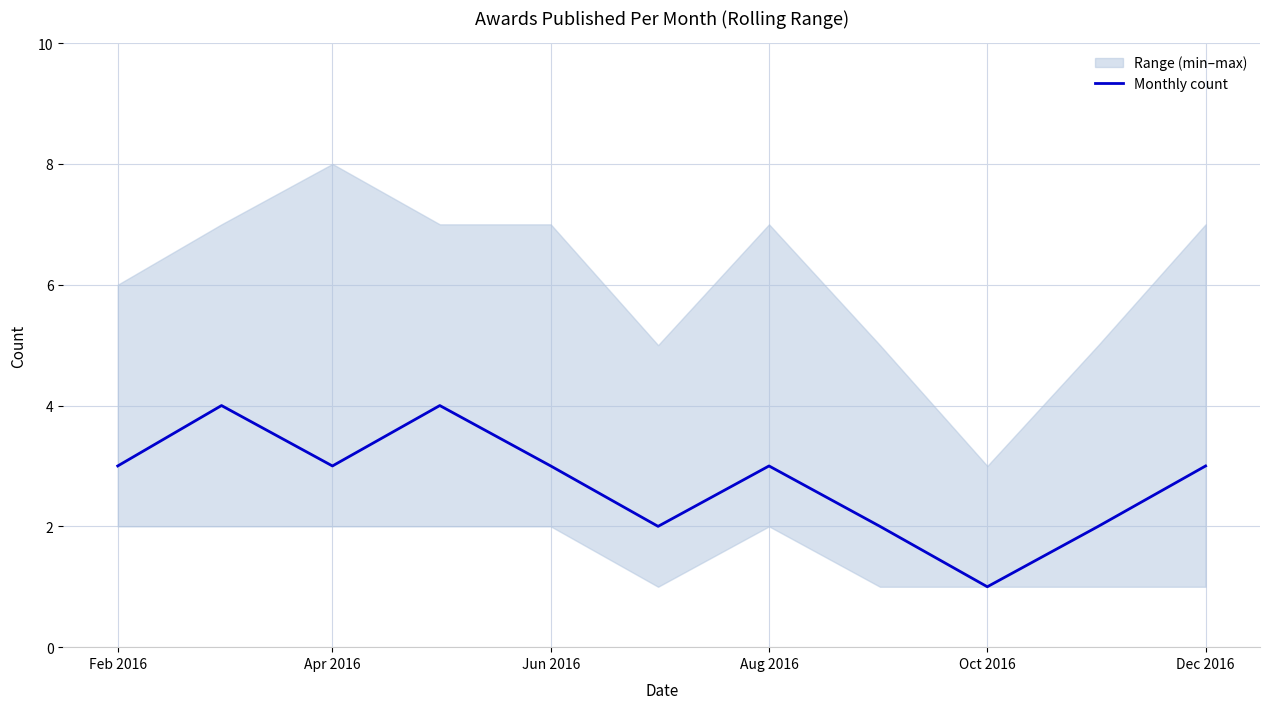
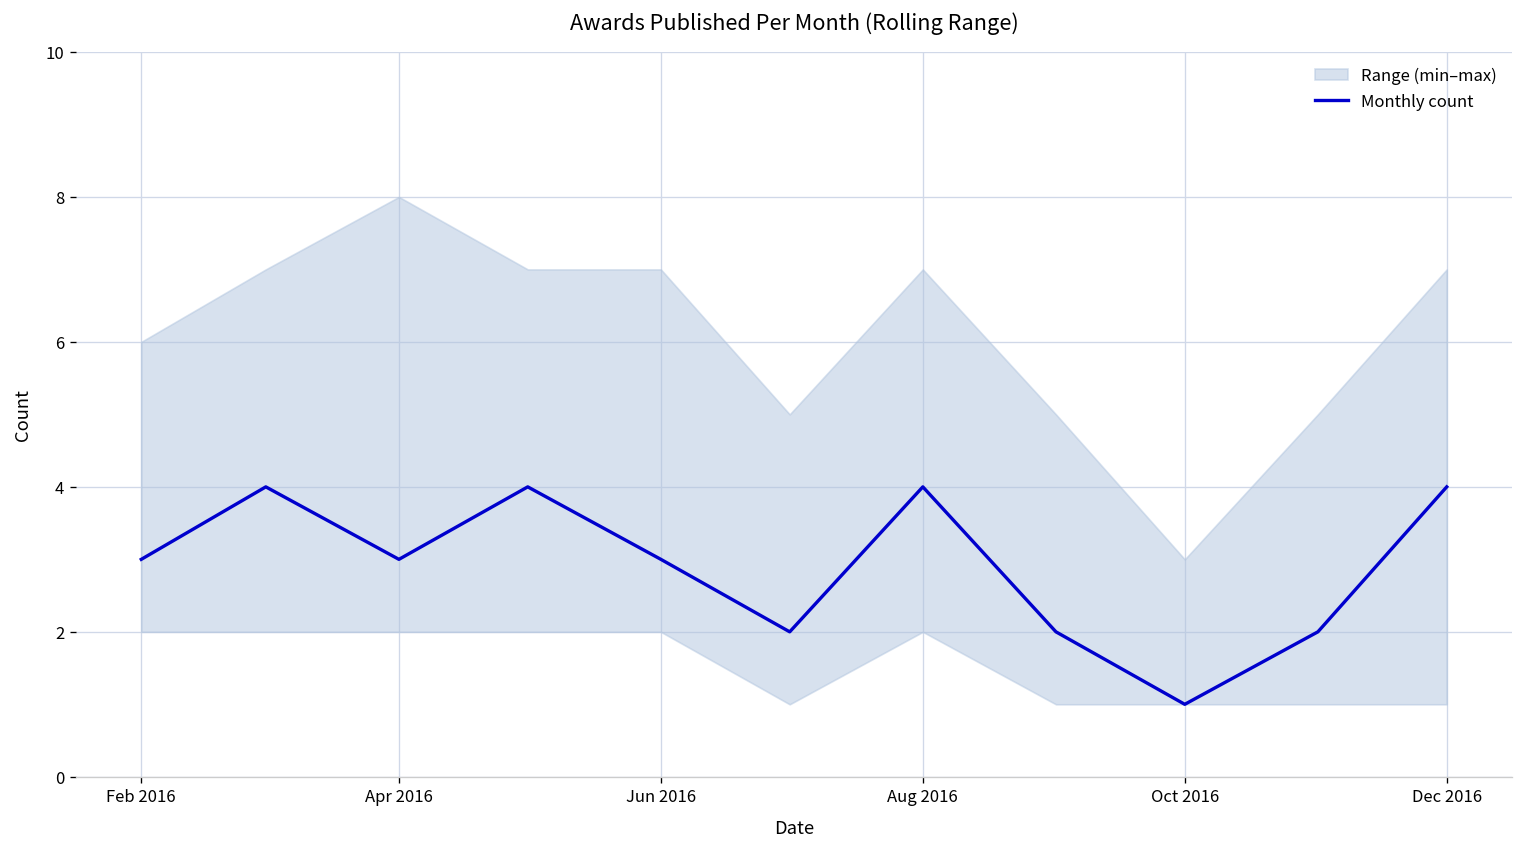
Monthly count, Aug 2016: 3 -> 4
Monthly count, Dec 2016: 3 -> 4
